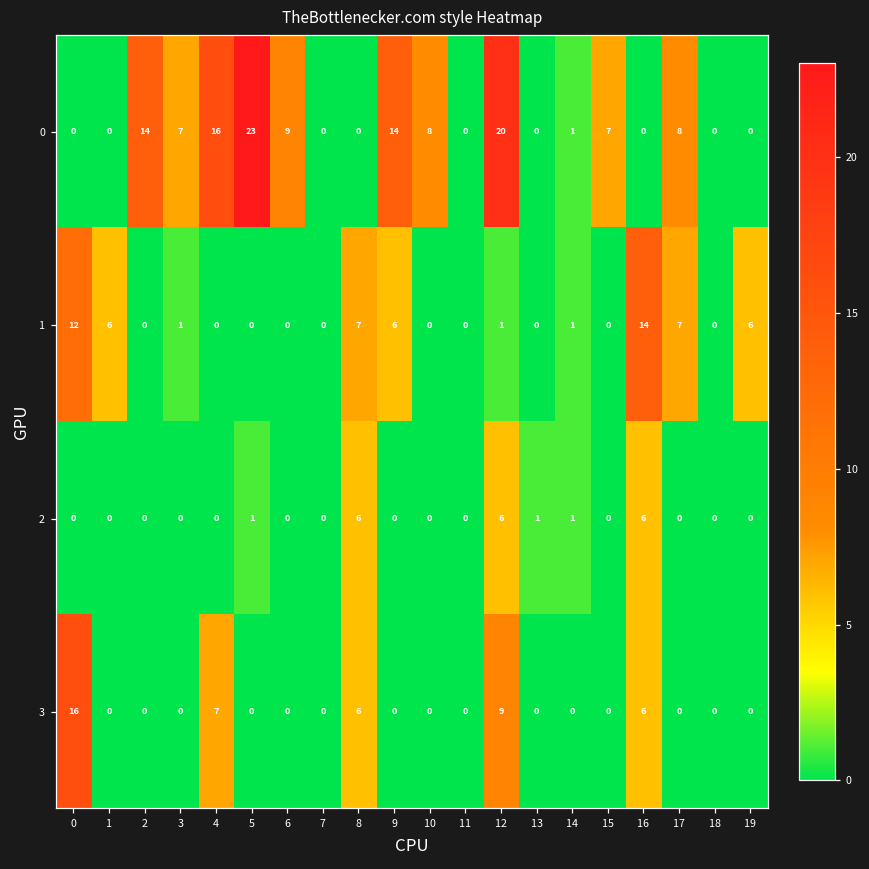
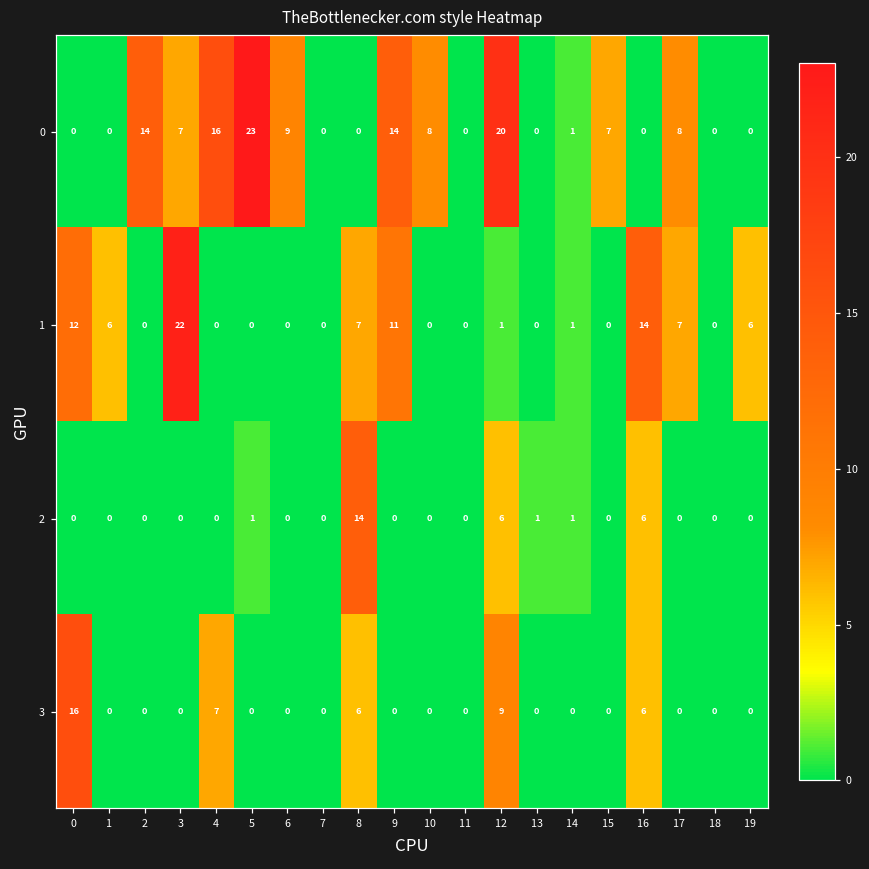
1, 3: 1 -> 22
1, 9: 6 -> 11
2, 8: 6 -> 14
